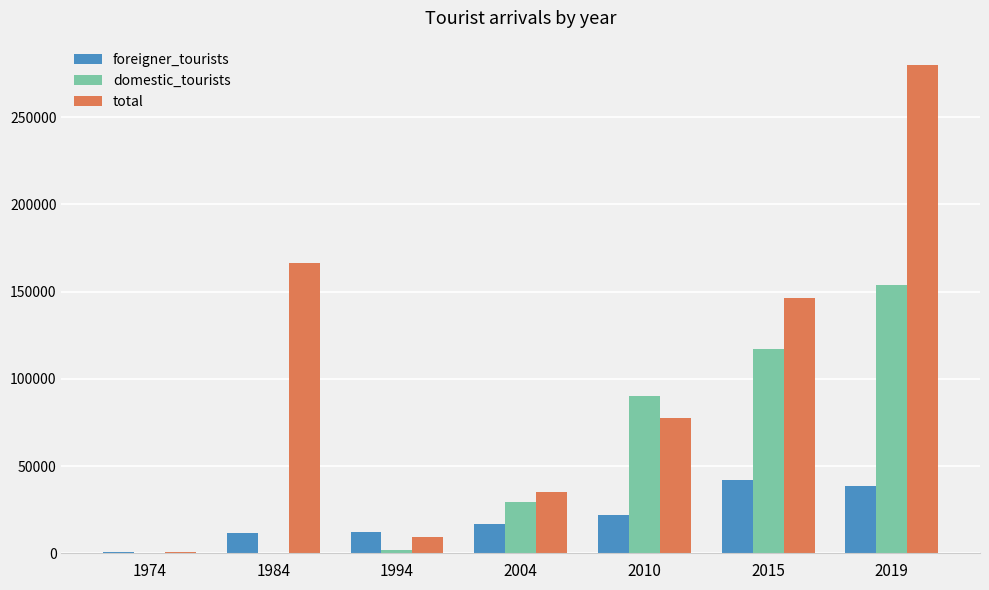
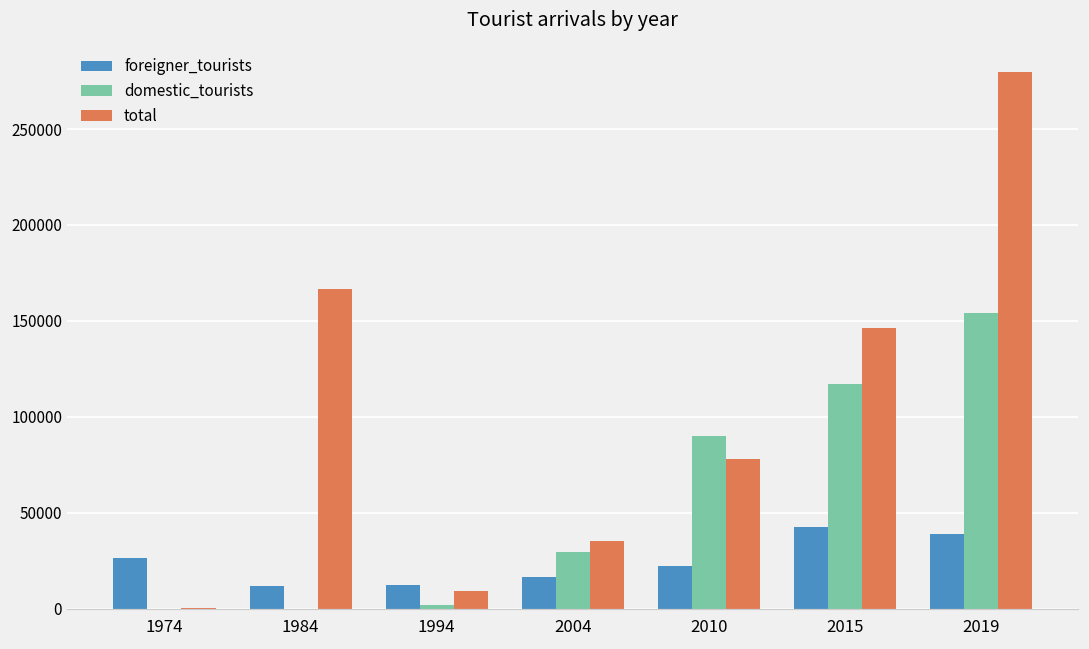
foreigner_tourists, 1974: 1000 -> 26000
